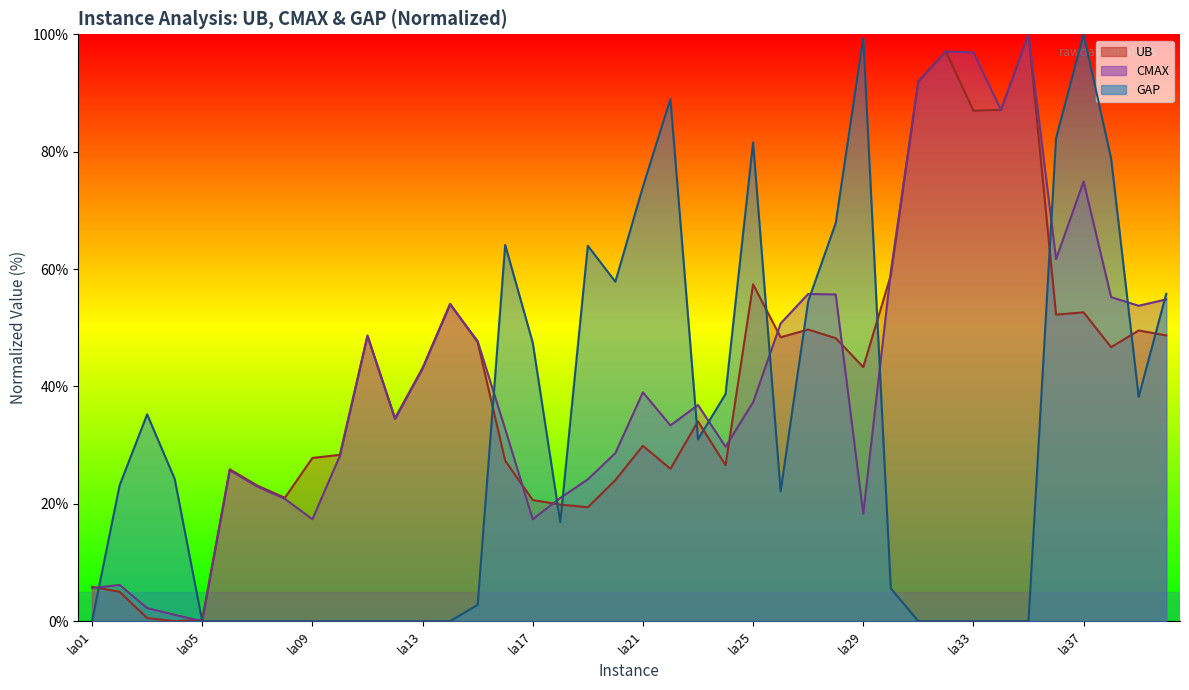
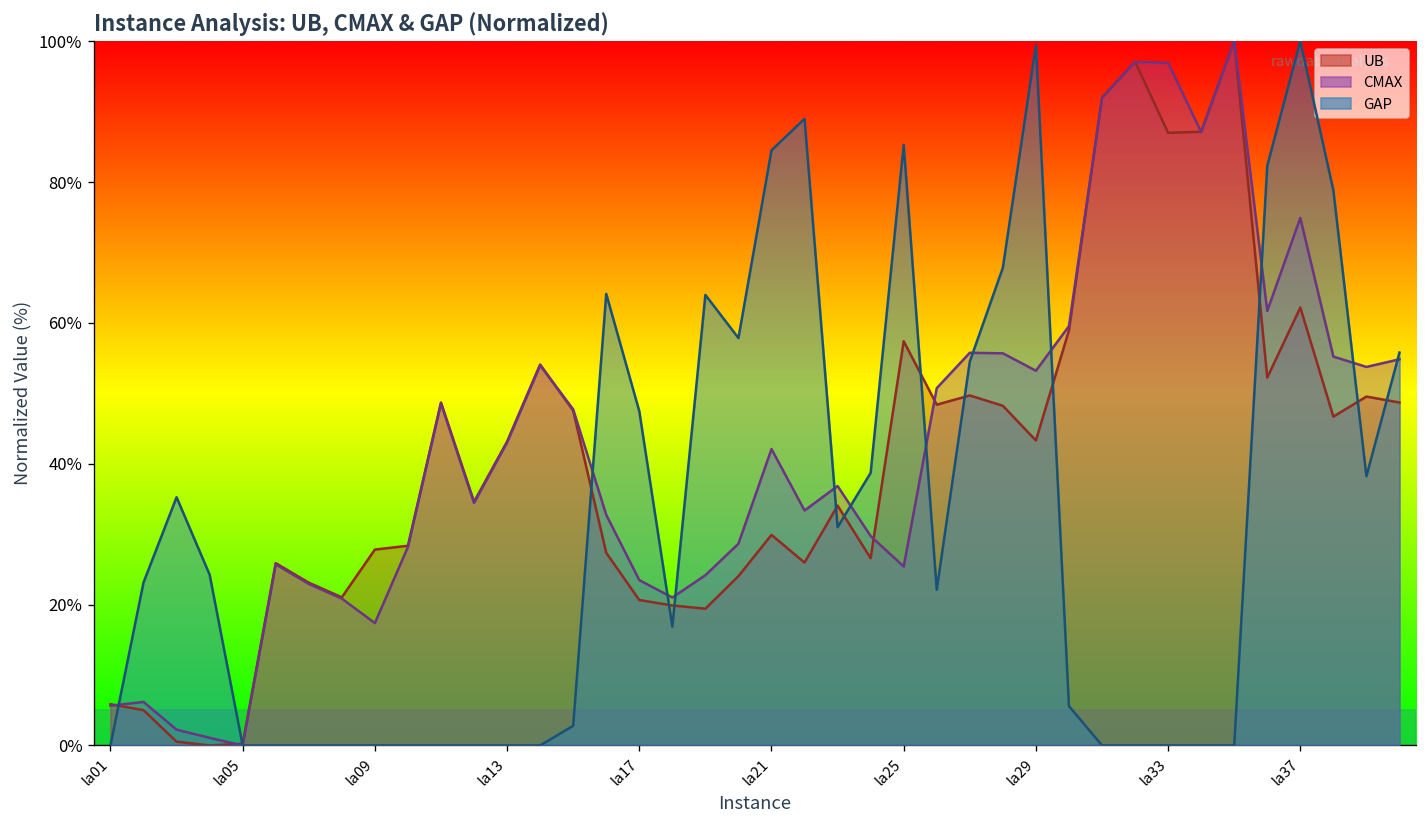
CMAX, la17: 17% -> 23%
CMAX, la21: 39% -> 42%
GAP, la21: 74% -> 85%
CMAX, la25: 37% -> 25%
GAP, la25: 82% -> 85%
CMAX, la29: 18% -> 53%
UB, la37: 53% -> 62%
